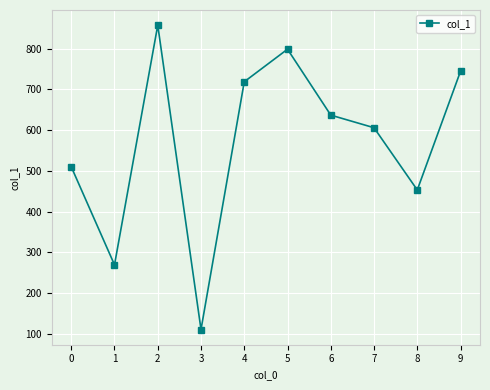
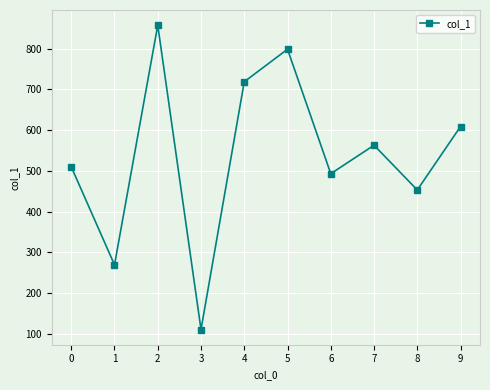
6: 640 -> 490
7: 610 -> 560
9: 750 -> 610
